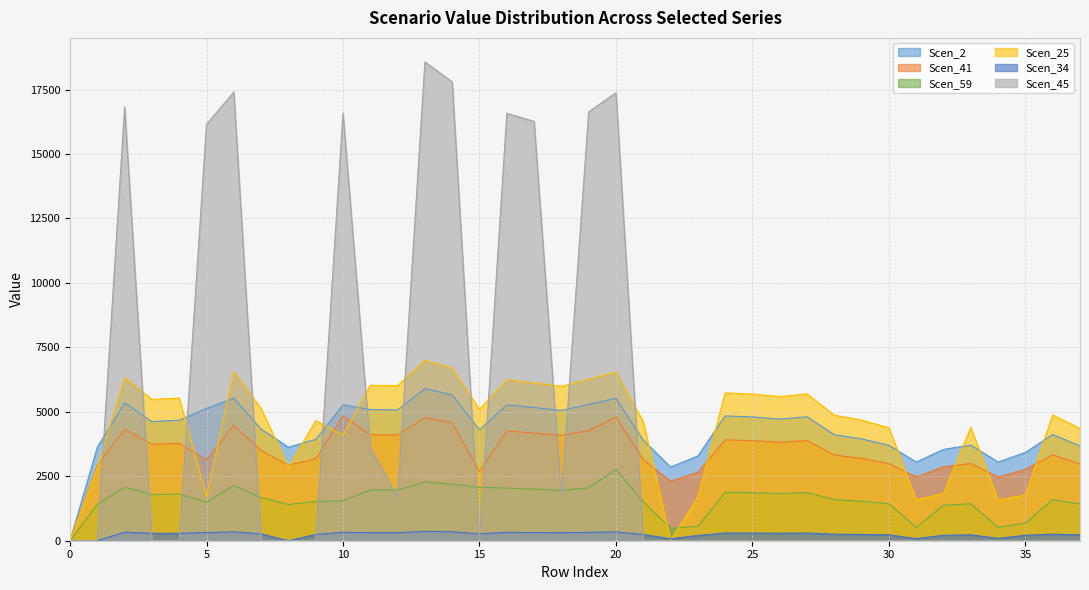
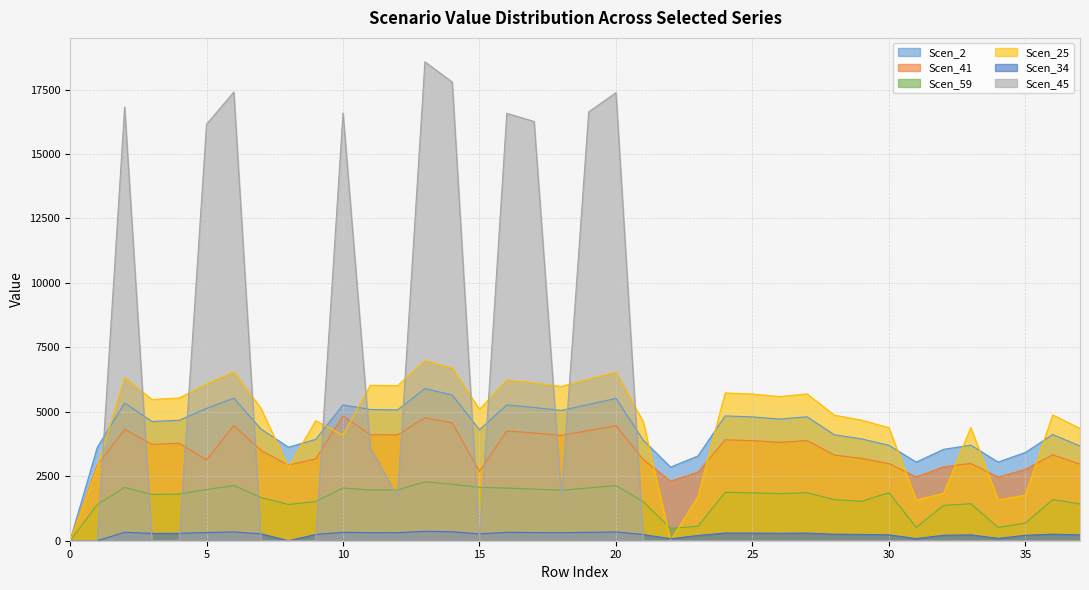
Scen_59, 5: 1500 -> 2000
Scen_25, 5: 1700 -> 6100
Scen_59, 10: 1500 -> 2000
Scen_41, 20: 4800 -> 4500
Scen_59, 20: 2800 -> 2100
Scen_59, 30: 1400 -> 1900
